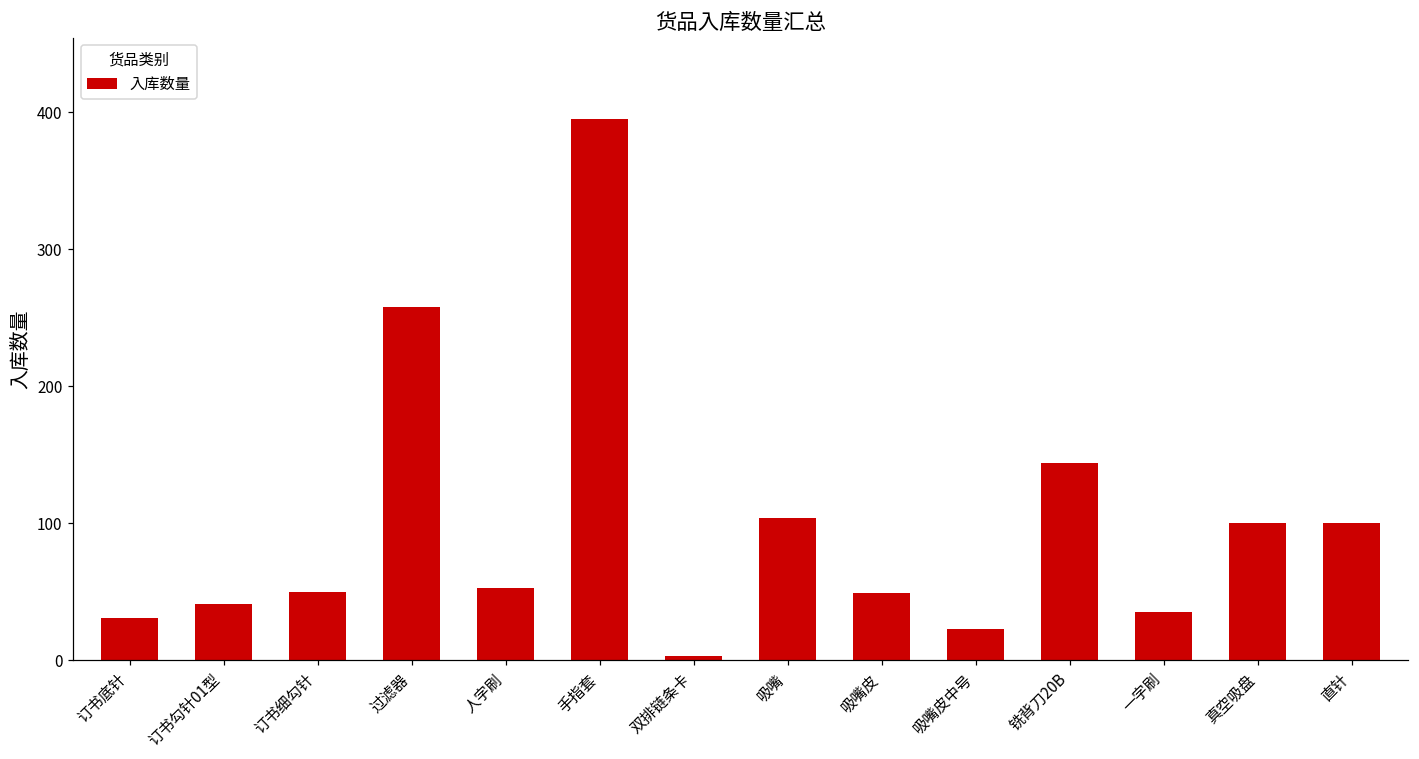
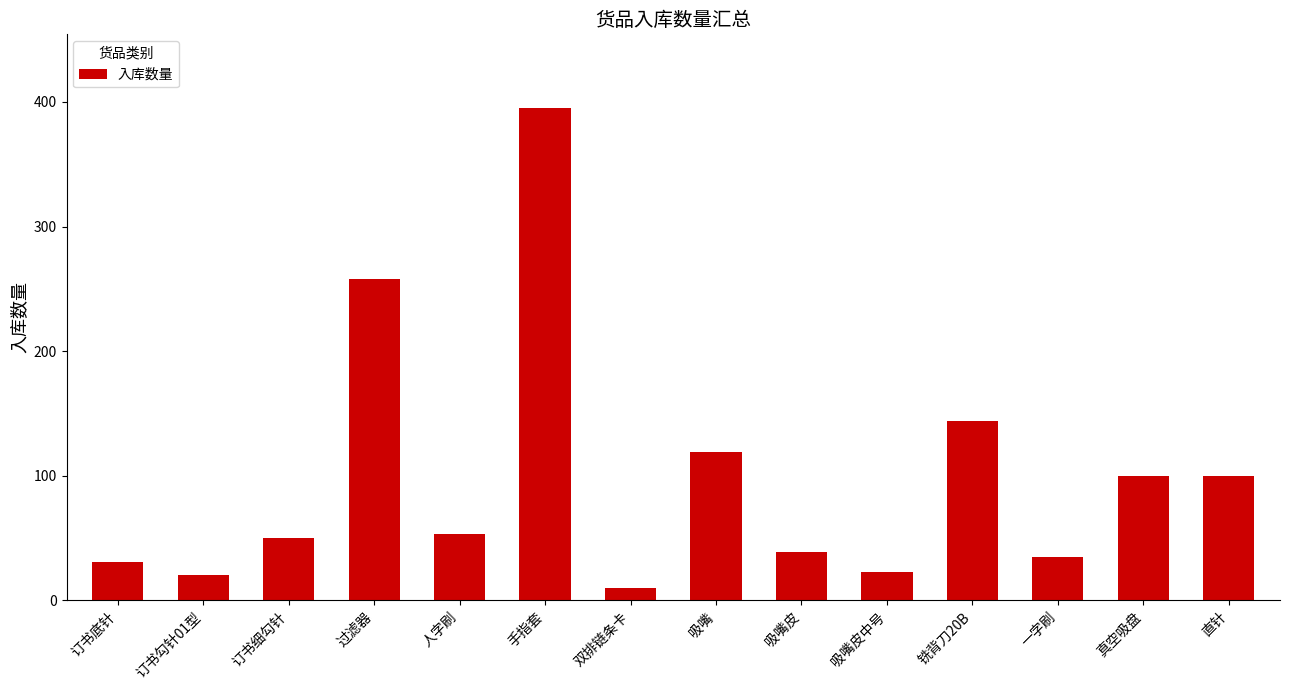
订书勾针01型: 41 -> 20
双排链条卡: 3 -> 10
吸嘴: 104 -> 119
吸嘴皮: 49 -> 39
